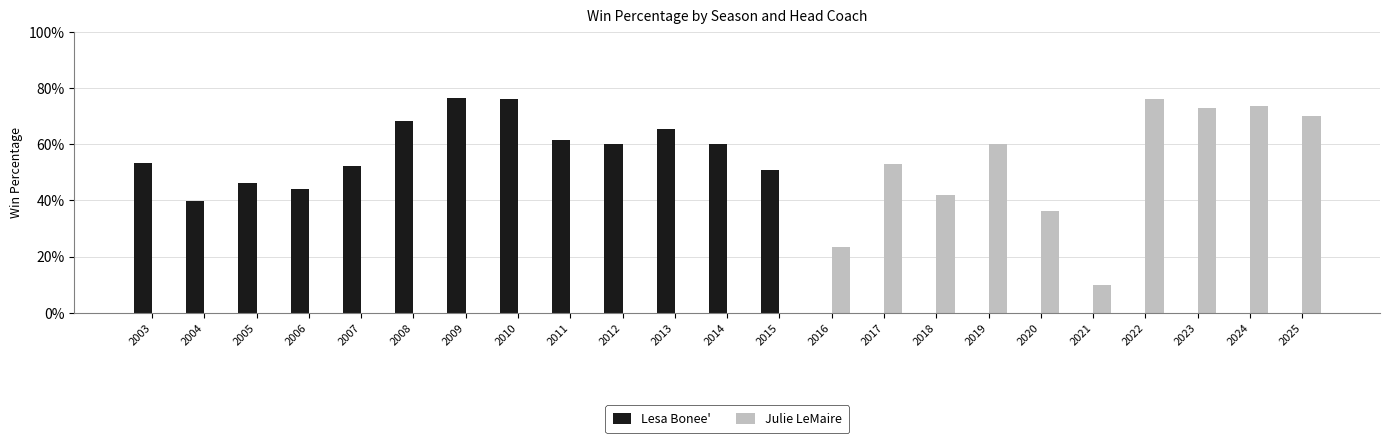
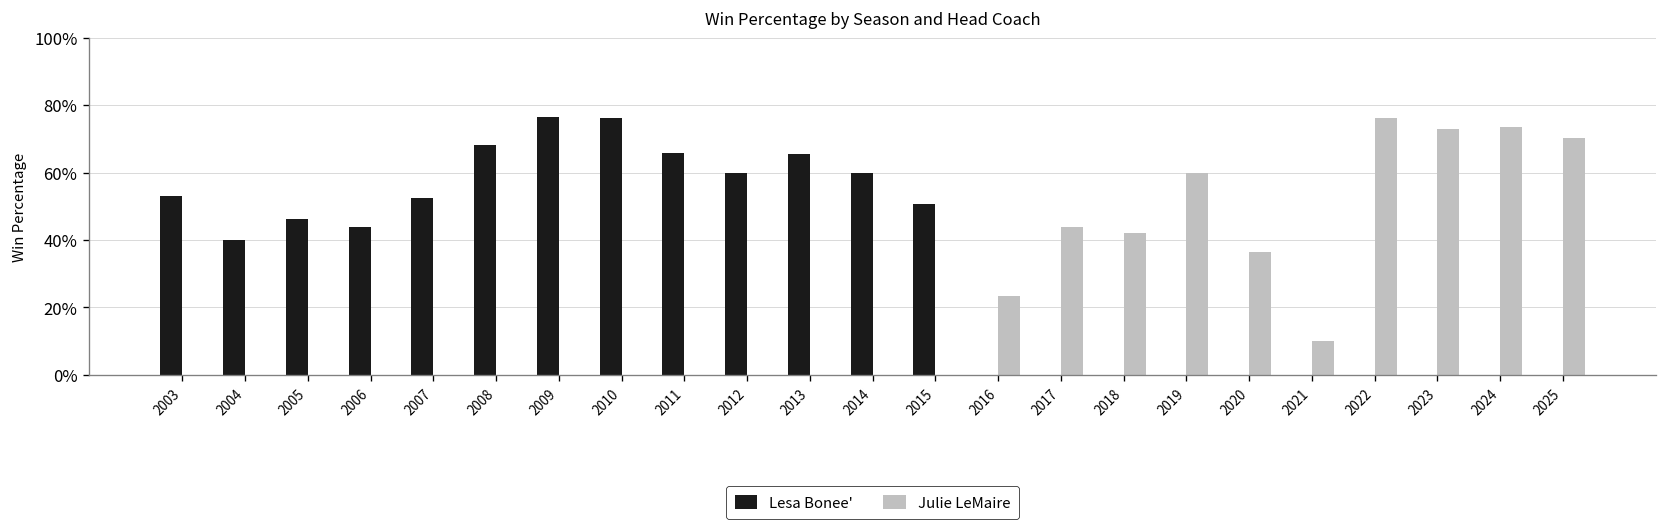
Lesa Bonee', 2011: 62% -> 66%
Julie LeMaire, 2017: 53% -> 44%
